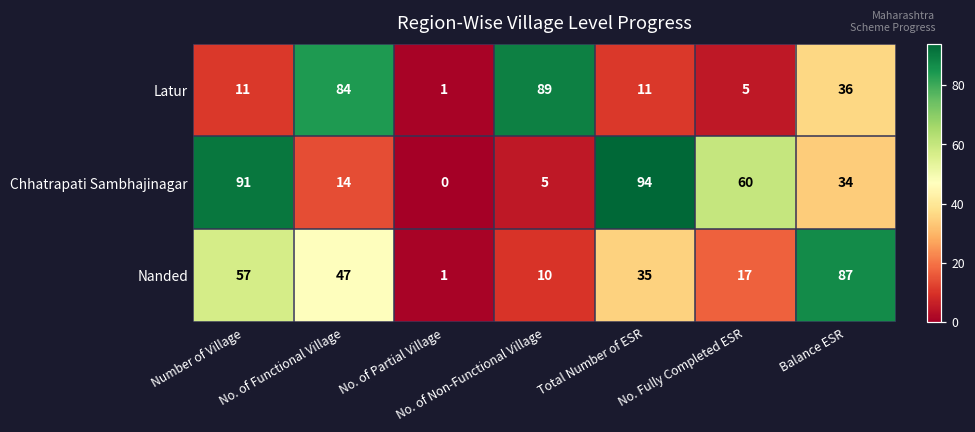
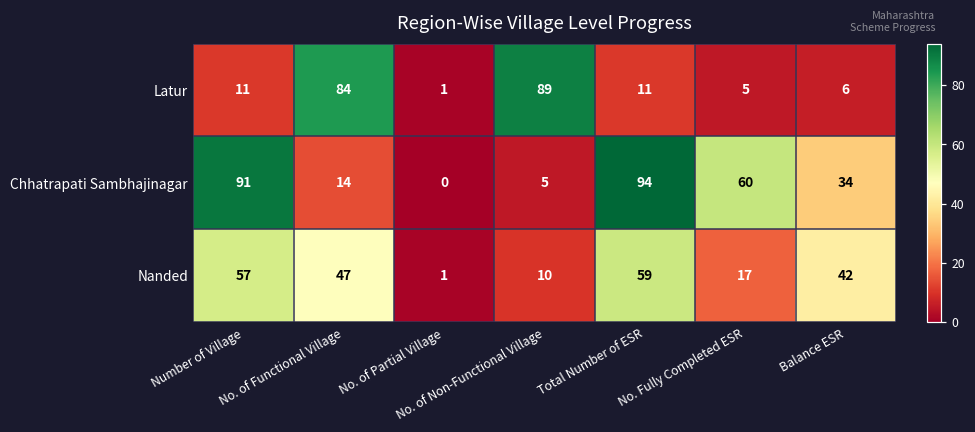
Latur, Balance ESR: 36 -> 6
Nanded, Total Number of ESR: 35 -> 59
Nanded, Balance ESR: 87 -> 42
